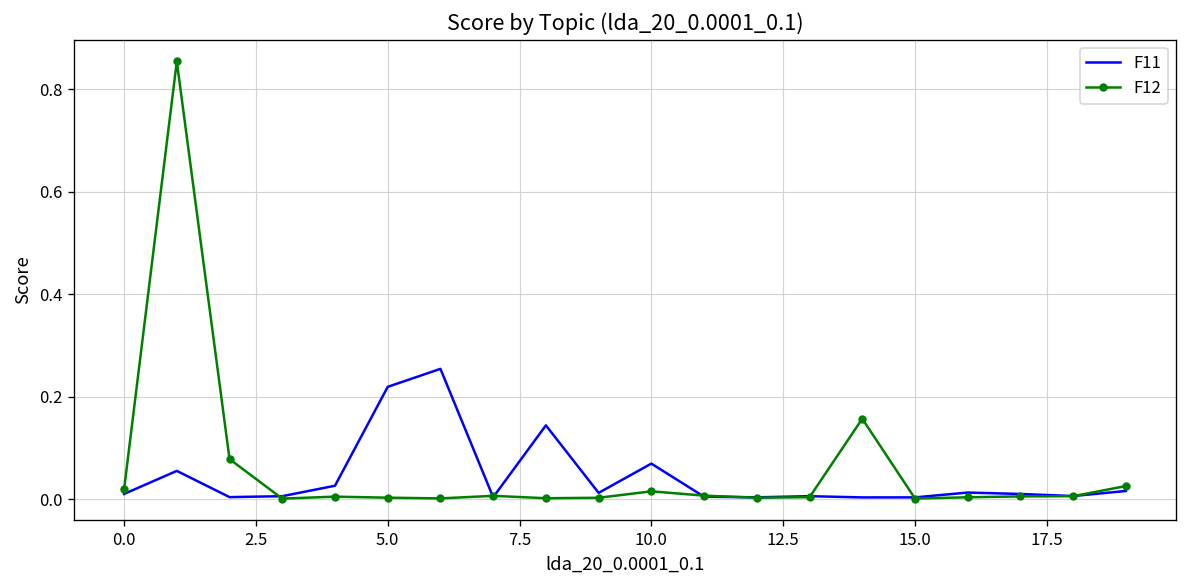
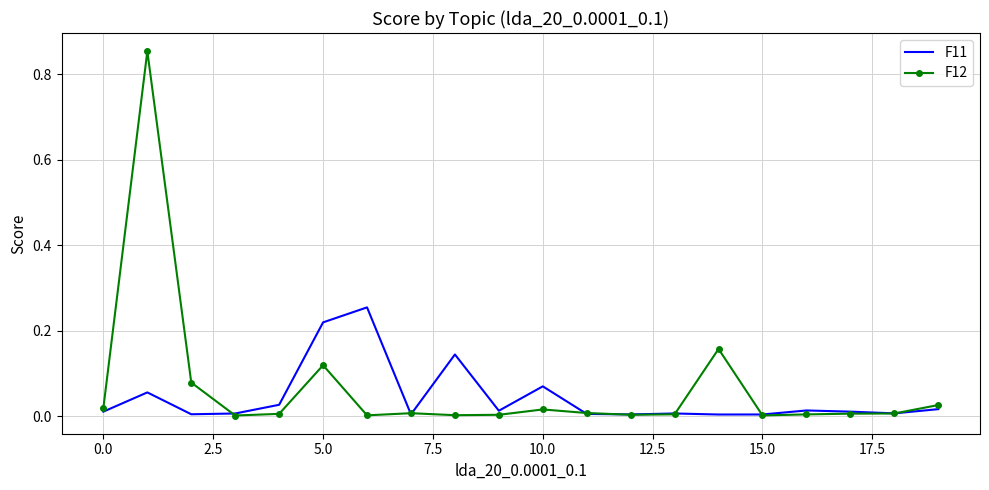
F12, 5.0: 0.00 -> 0.12
